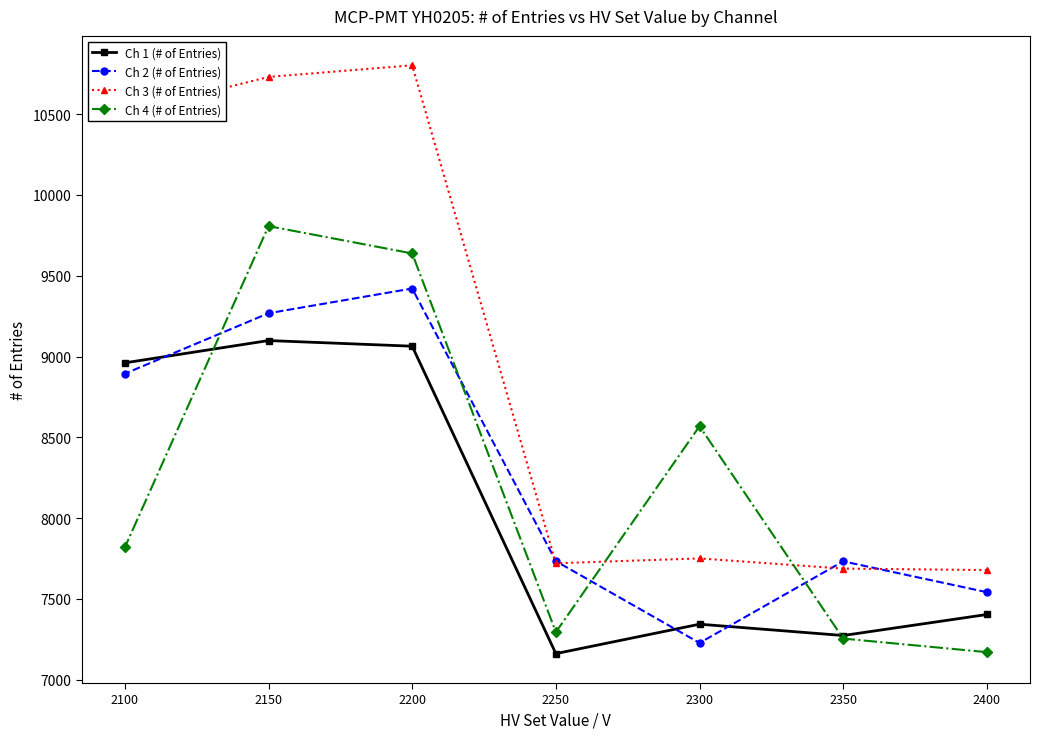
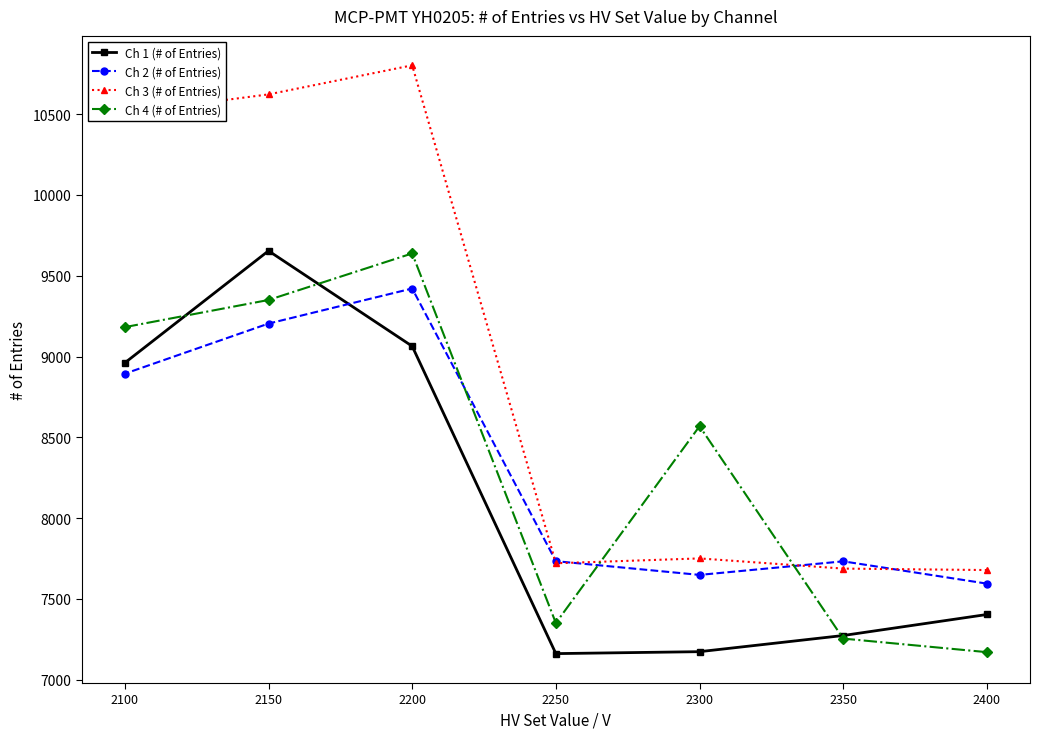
Ch 4 (# of Entries), 2100: 7820 -> 9180
Ch 1 (# of Entries), 2150: 9100 -> 9650
Ch 2 (# of Entries), 2150: 9270 -> 9200
Ch 3 (# of Entries), 2150: 10730 -> 10620
Ch 4 (# of Entries), 2150: 9810 -> 9350
Ch 4 (# of Entries), 2250: 7300 -> 7350
Ch 1 (# of Entries), 2300: 7340 -> 7170
Ch 2 (# of Entries), 2300: 7230 -> 7650
Ch 2 (# of Entries), 2400: 7540 -> 7600
